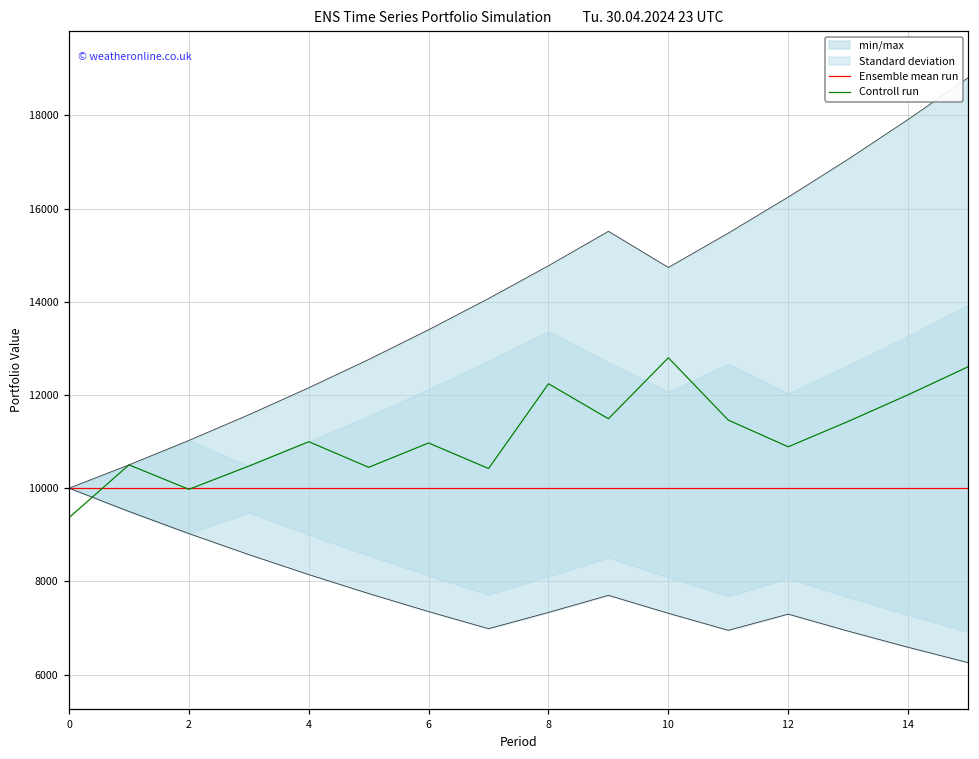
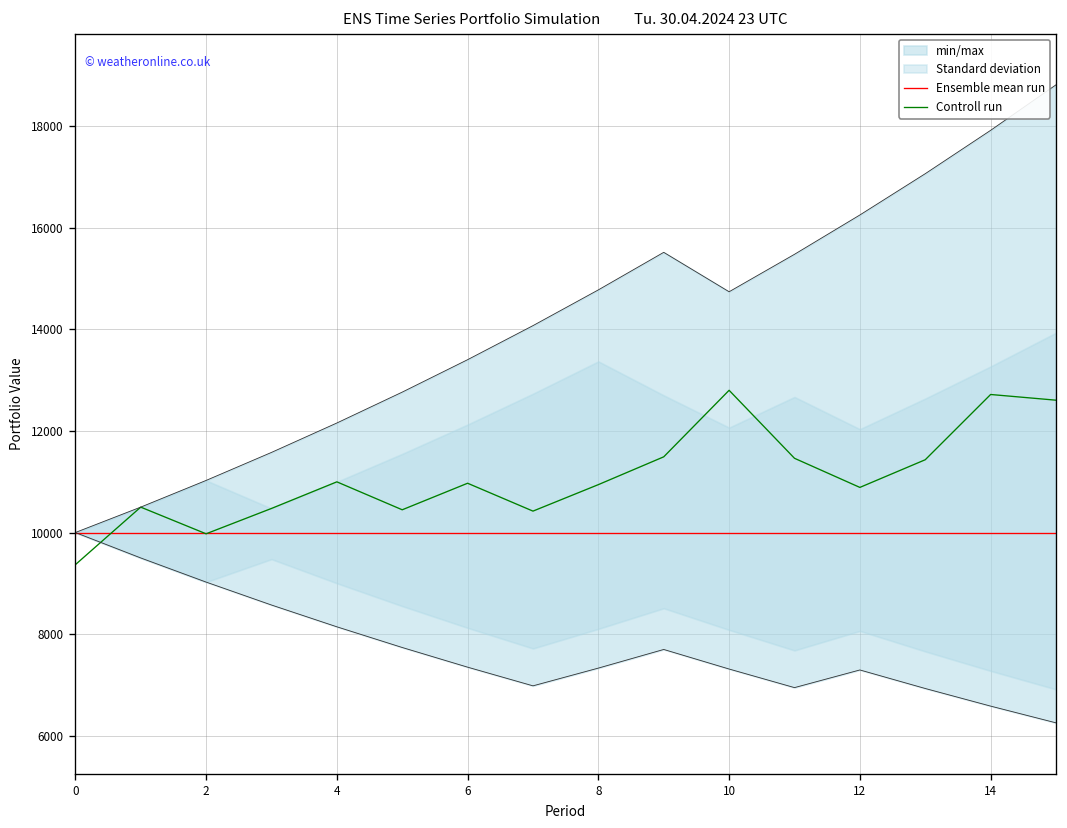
Controll run, 8: 12200 -> 10900
Controll run, 14: 12000 -> 12700
